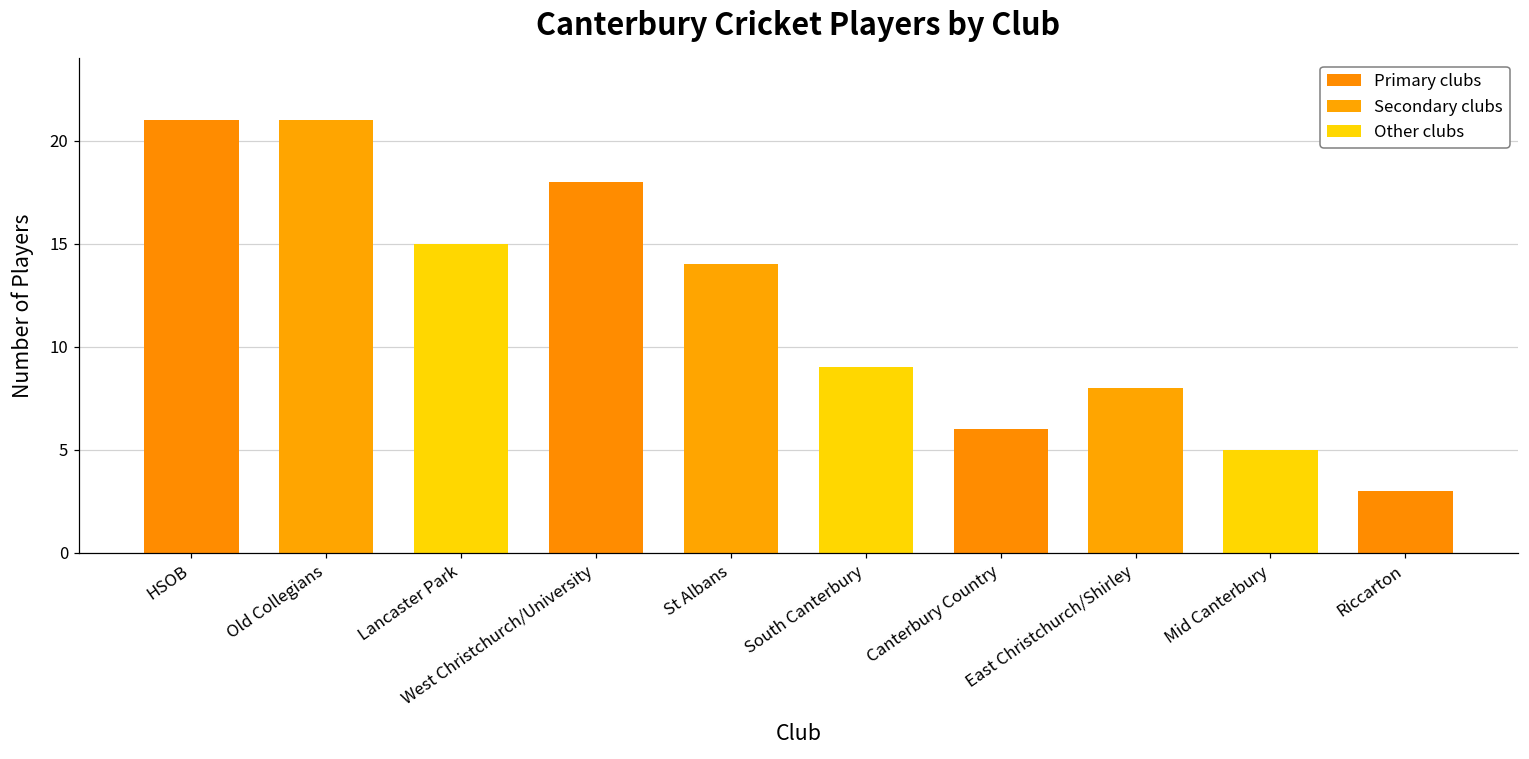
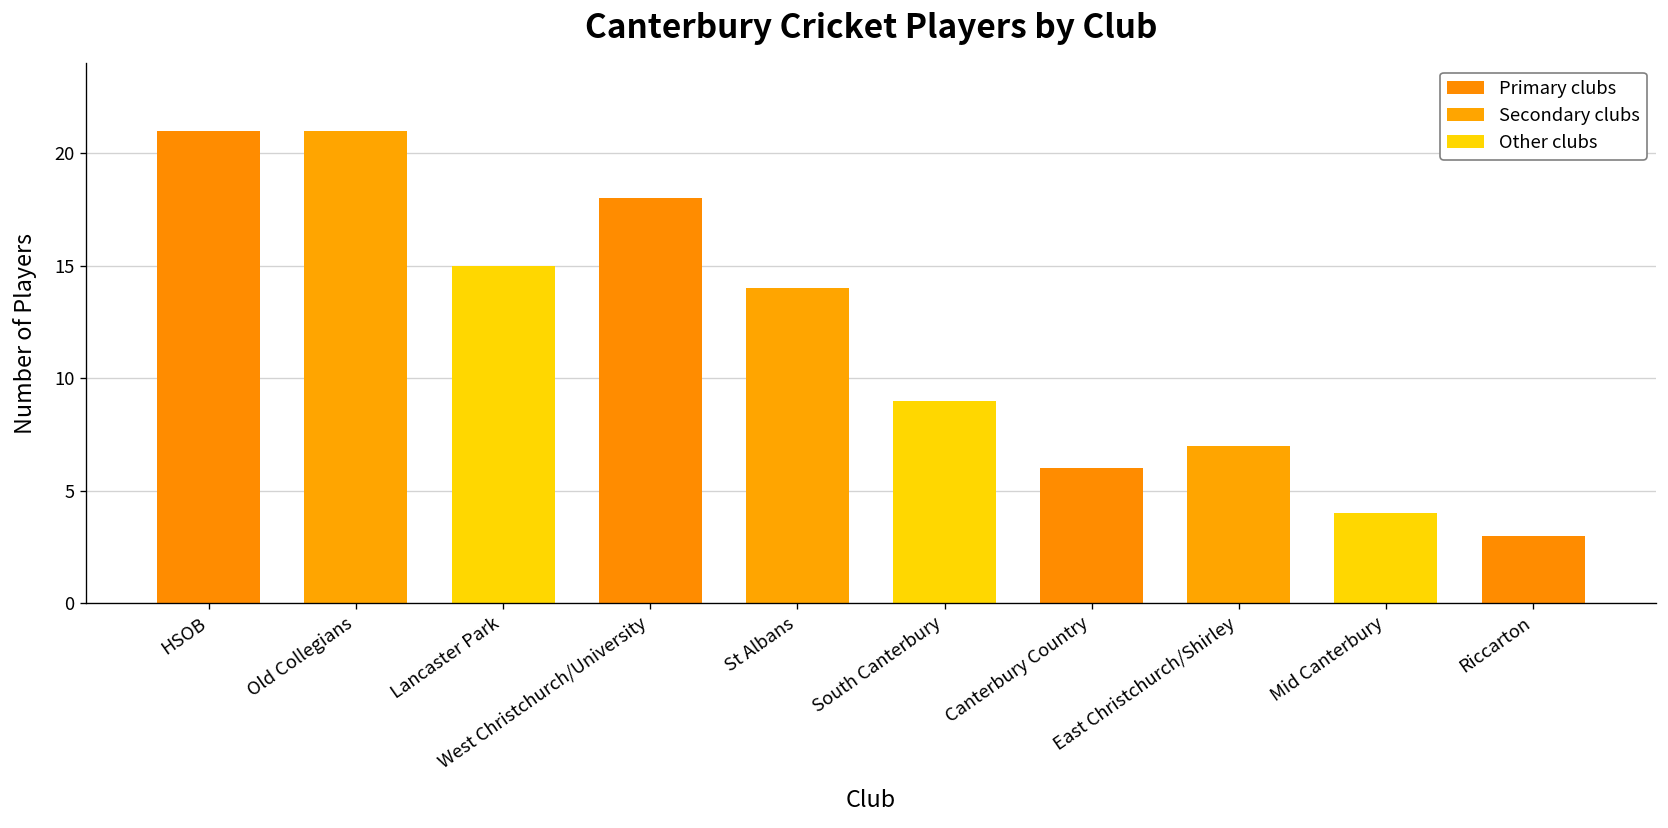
East Christchurch/Shirley: 8 -> 7
Mid Canterbury: 5 -> 4
